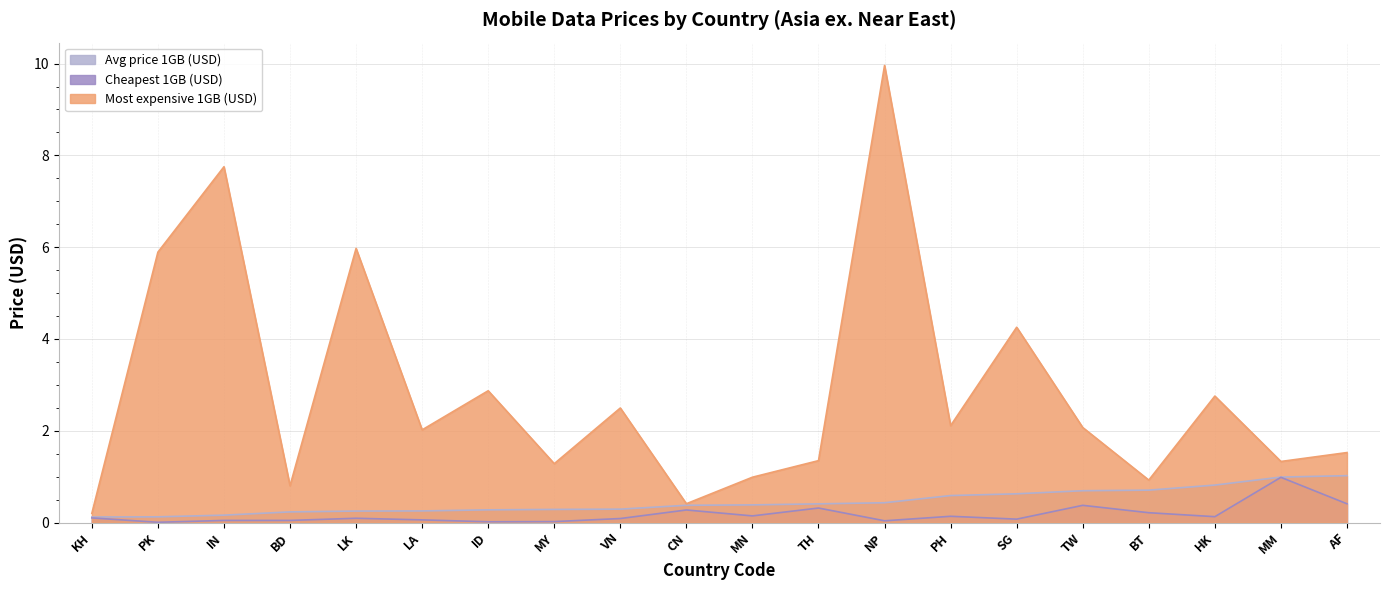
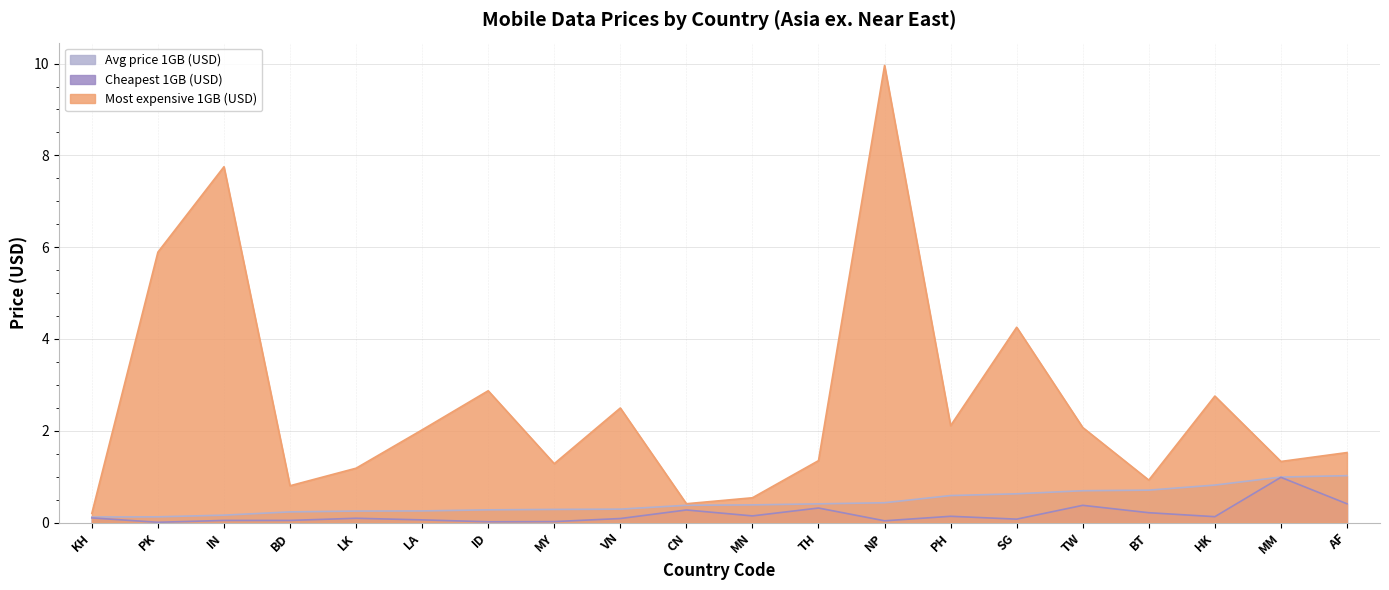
Most expensive 1GB (USD), LK: 6.0 -> 1.2
Most expensive 1GB (USD), MN: 1.0 -> 0.5
